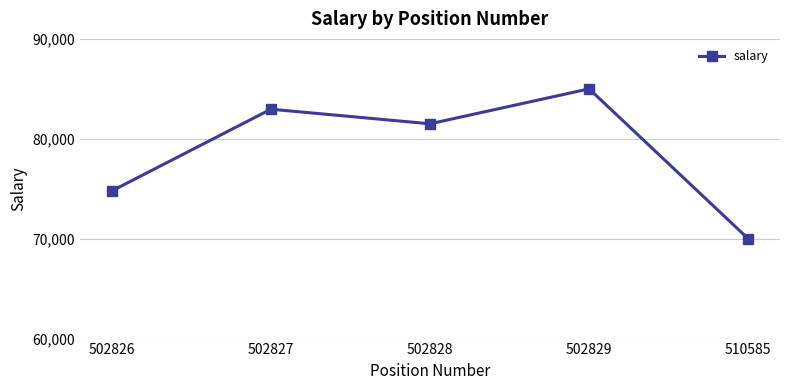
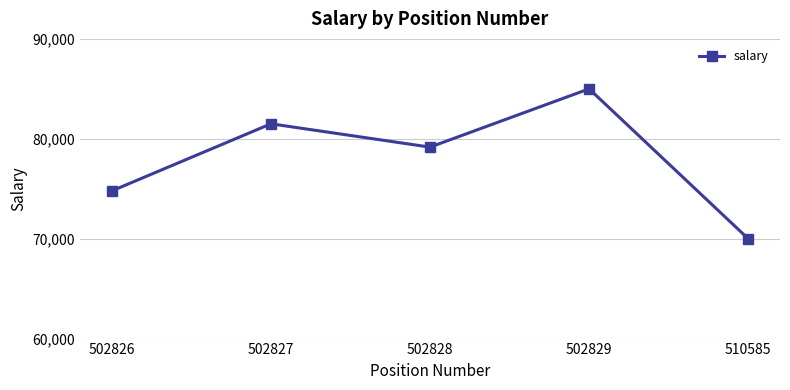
502827: 83,000 -> 82,000
502828: 82,000 -> 79,000
